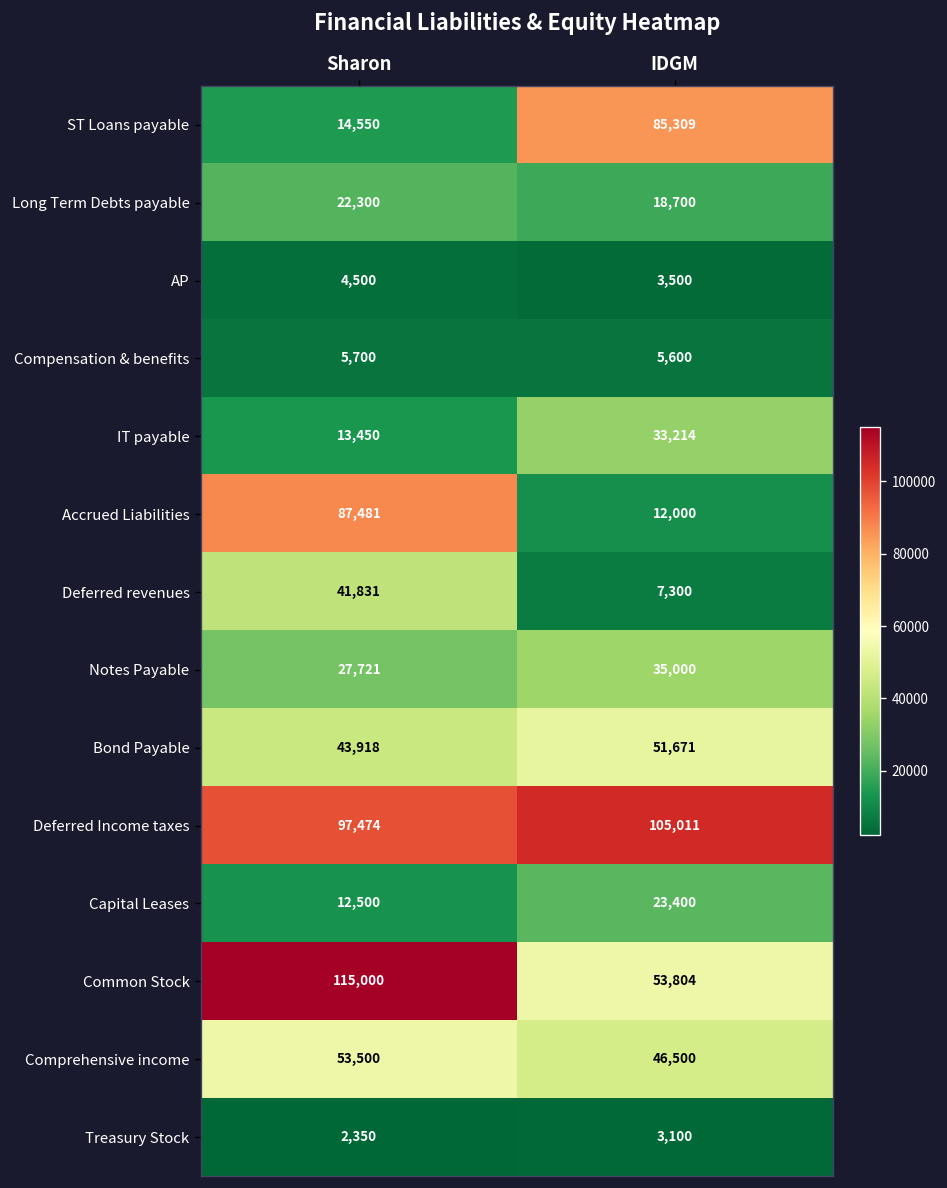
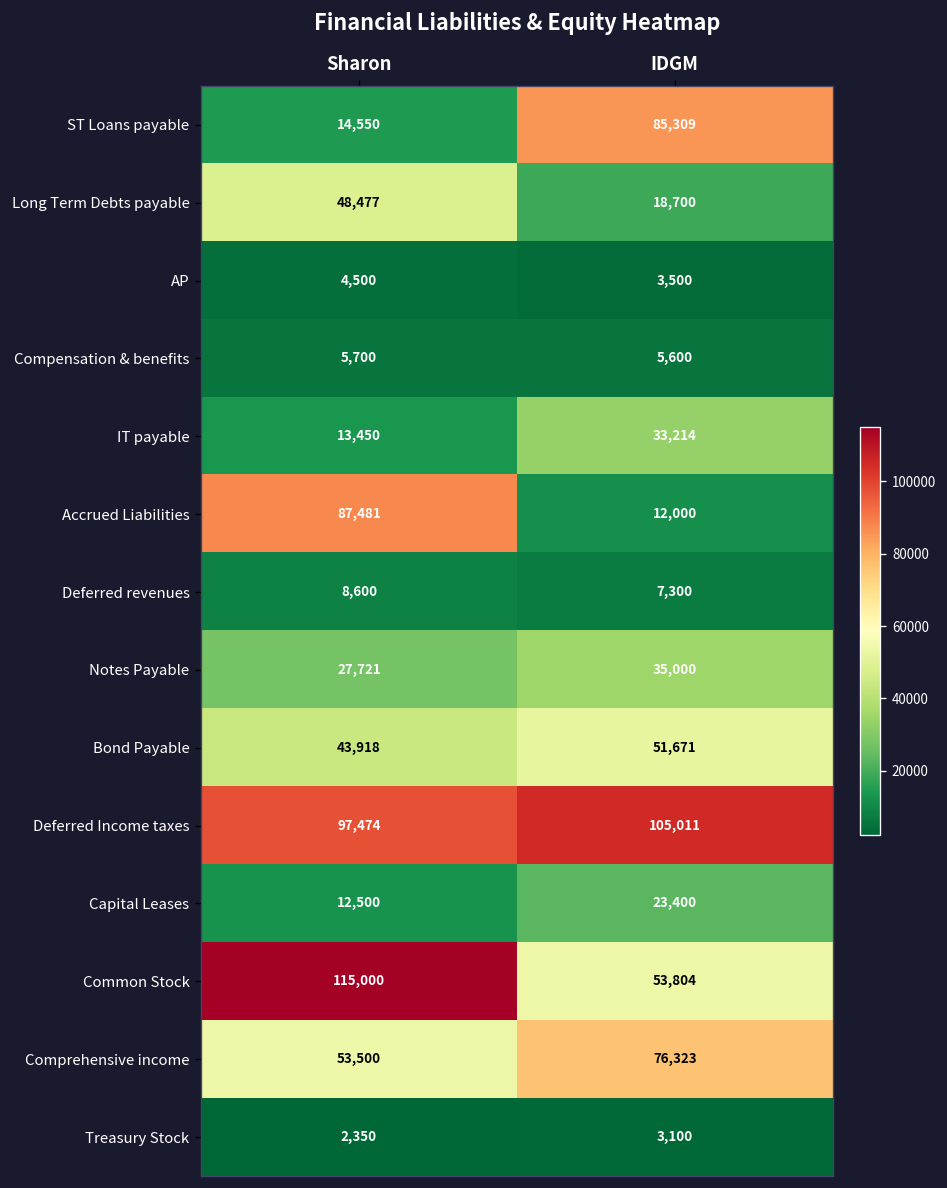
Long Term Debts payable, Sharon: 22,300 -> 48,477
Deferred revenues, Sharon: 41,831 -> 8,600
Comprehensive income, IDGM: 46,500 -> 76,323
